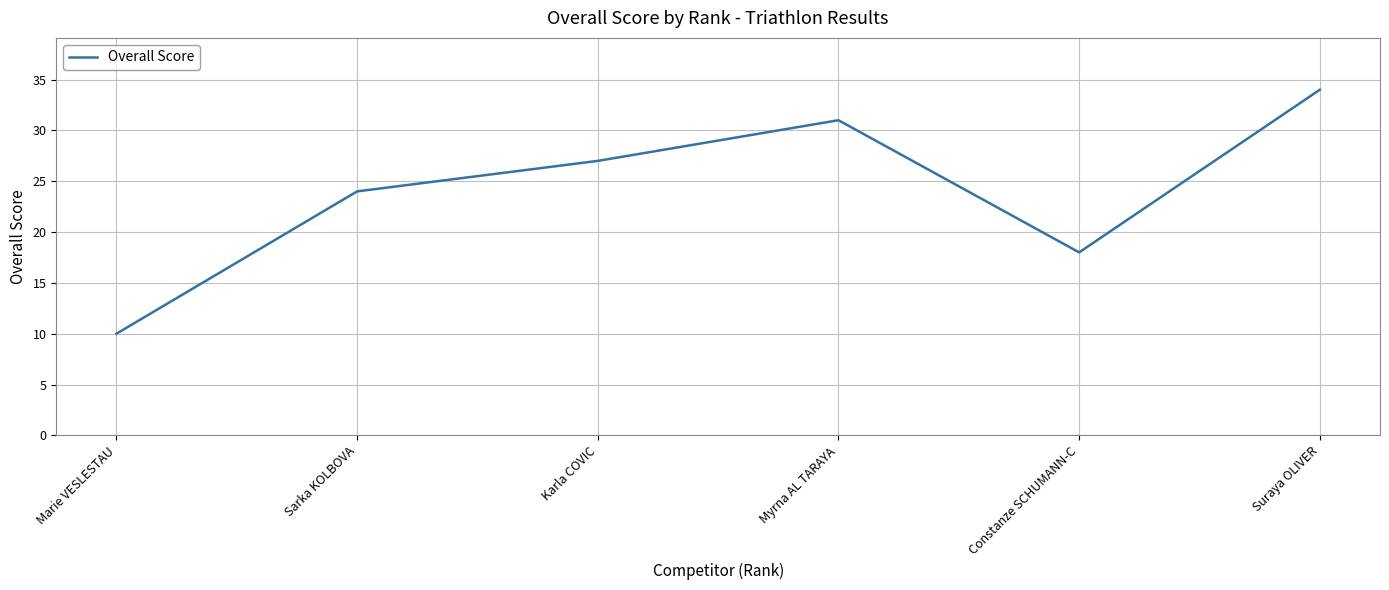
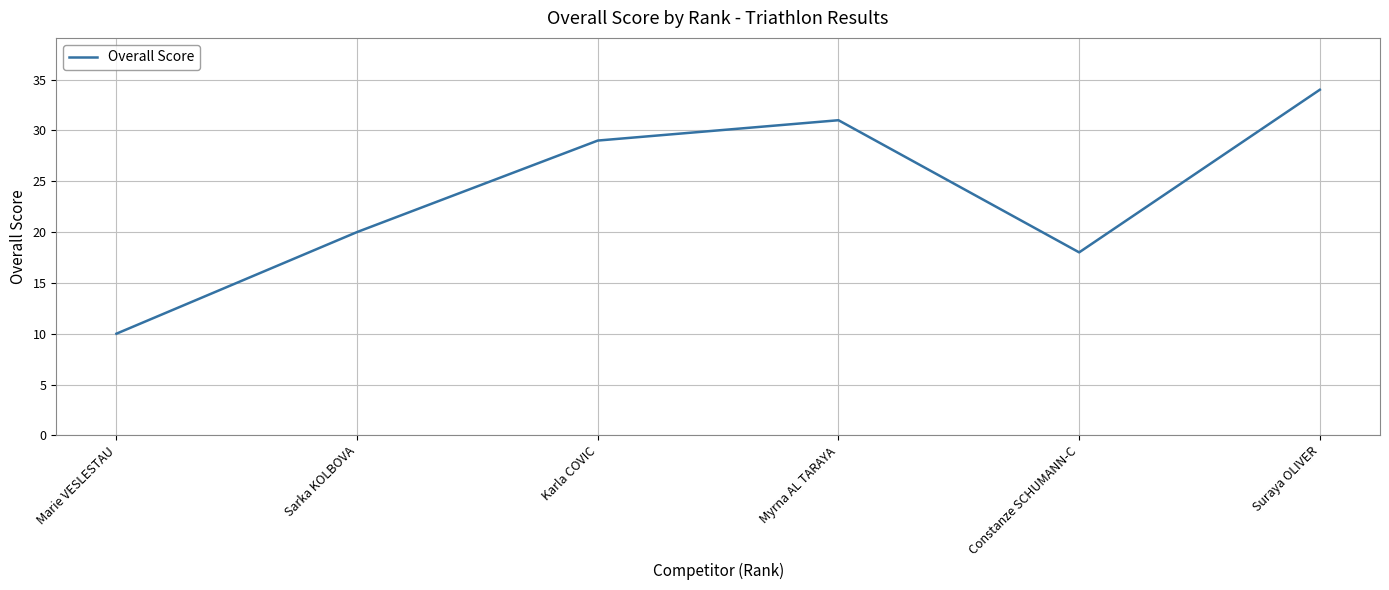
Sarka KOLBOVA: 24 -> 20
Karla COVIC: 27 -> 29
